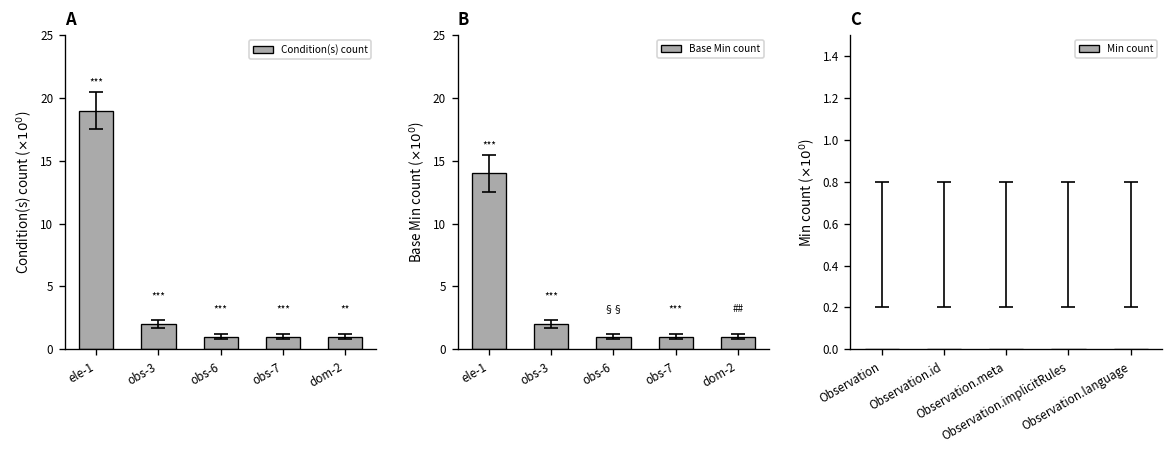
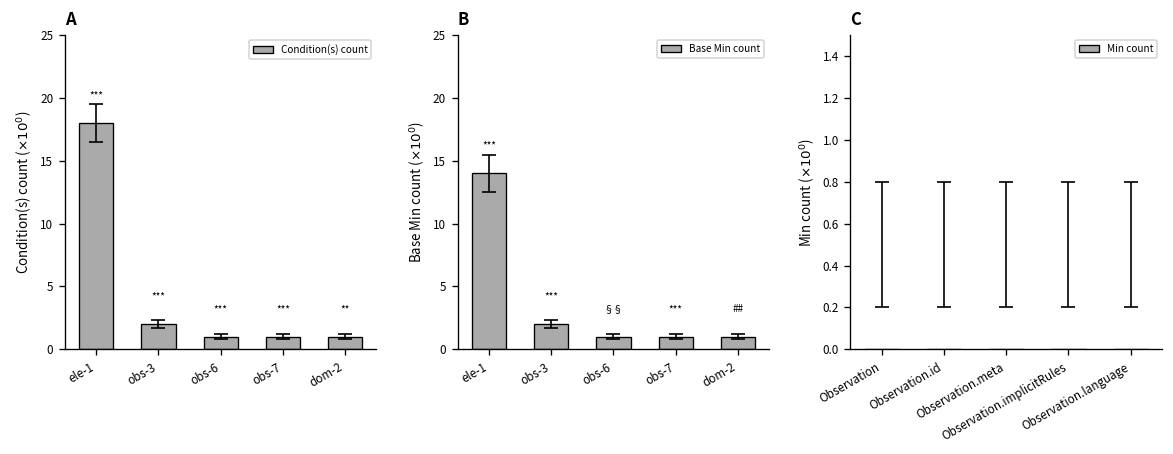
A, Condition(s) count, ele-1: 19 -> 18
